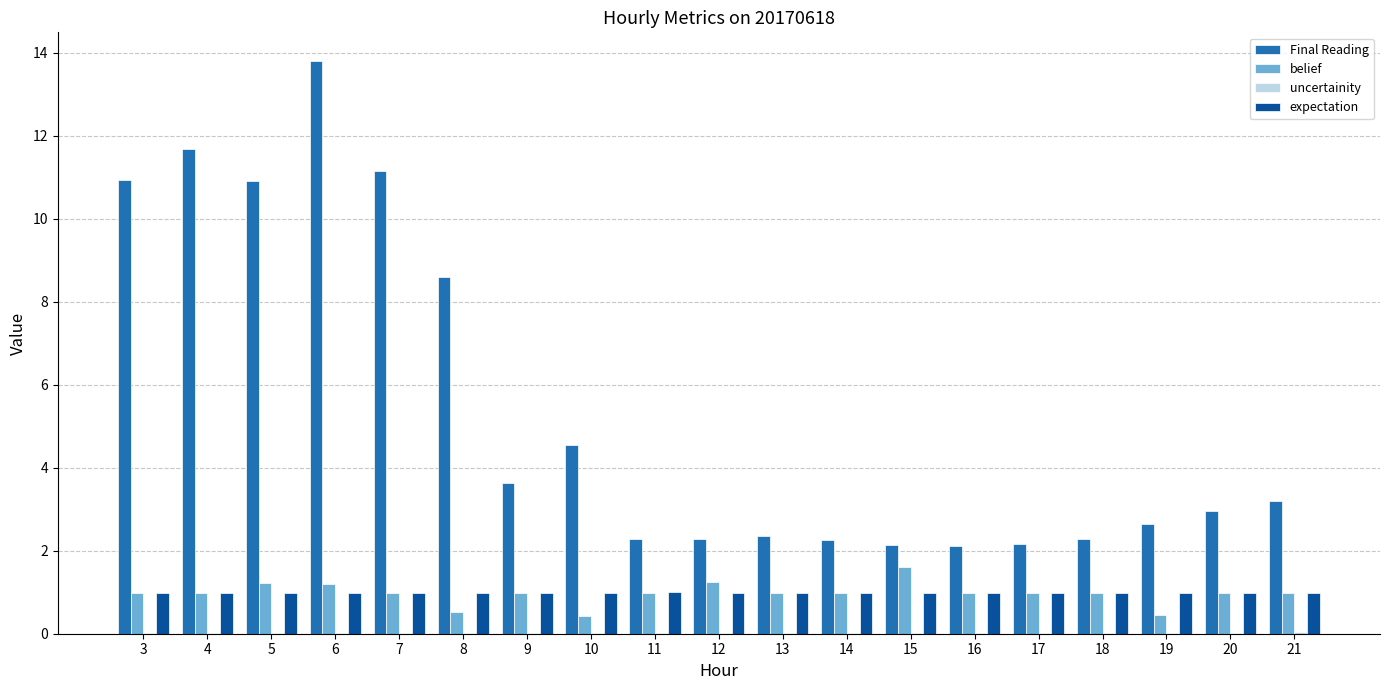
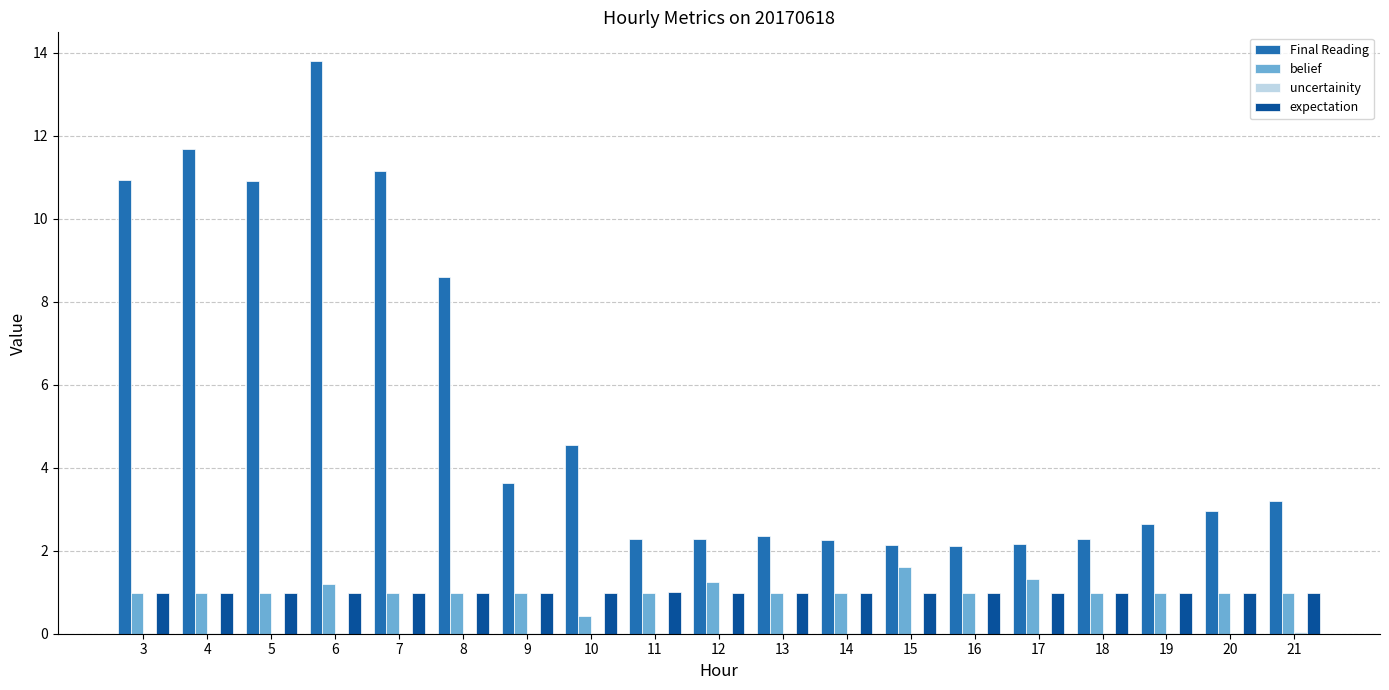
belief, 5: 1.2 -> 1.0
belief, 8: 0.5 -> 1.0
belief, 17: 1.0 -> 1.3
belief, 19: 0.4 -> 1.0
